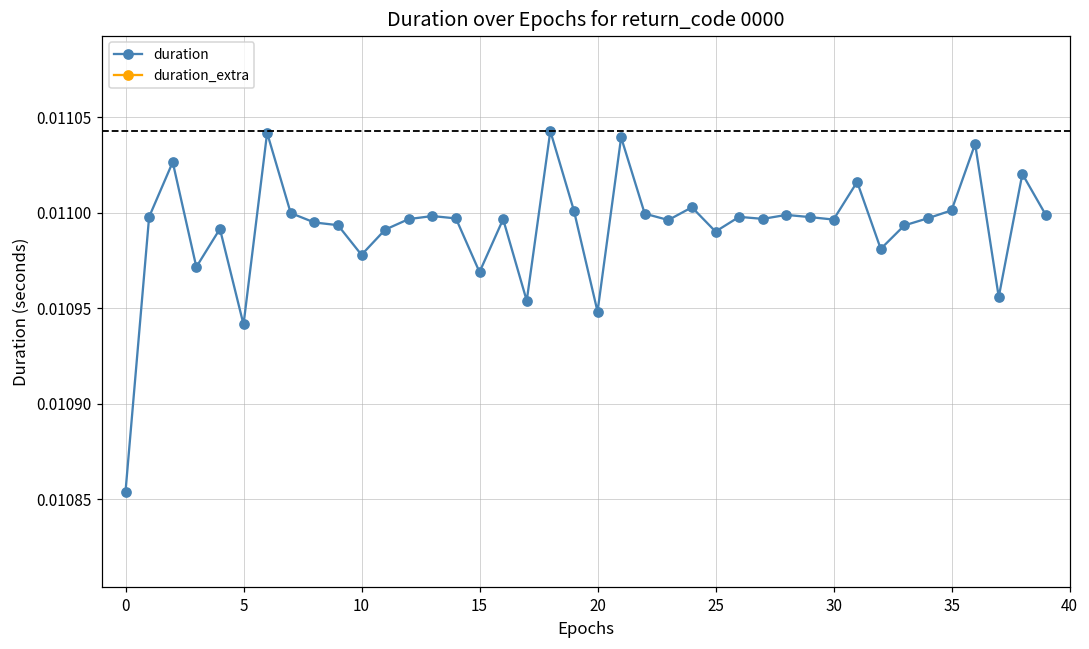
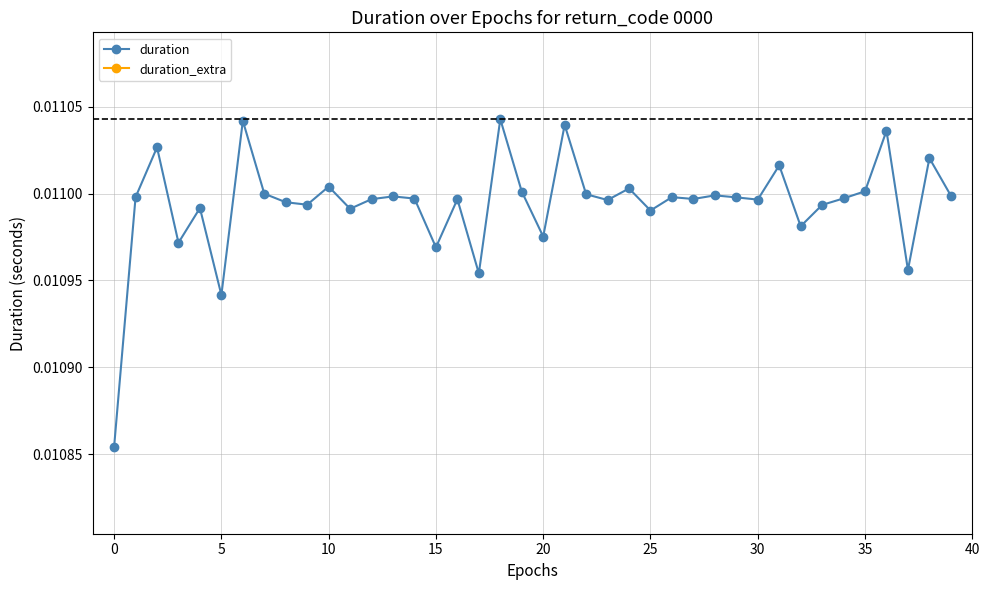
duration, 10: 0.010978 -> 0.011004
duration, 20: 0.010948 -> 0.010975
